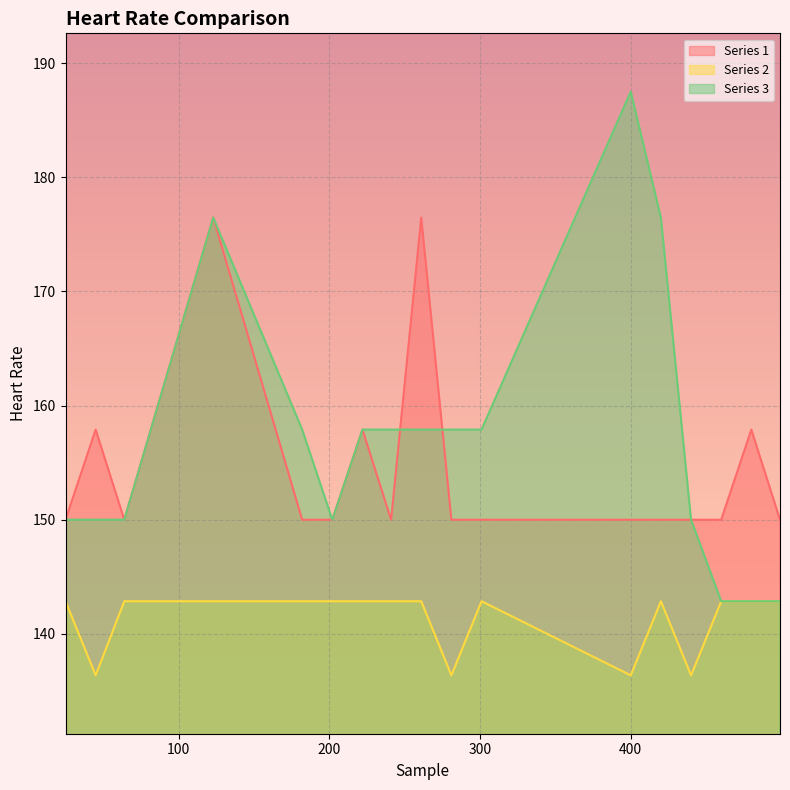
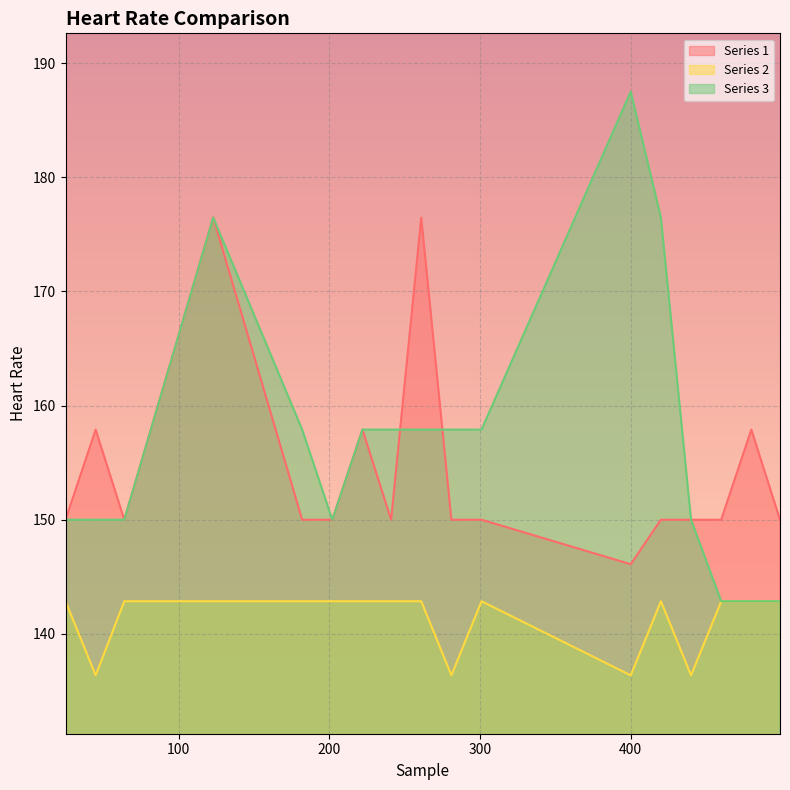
Series 1, 400: 150.0 -> 146.1
